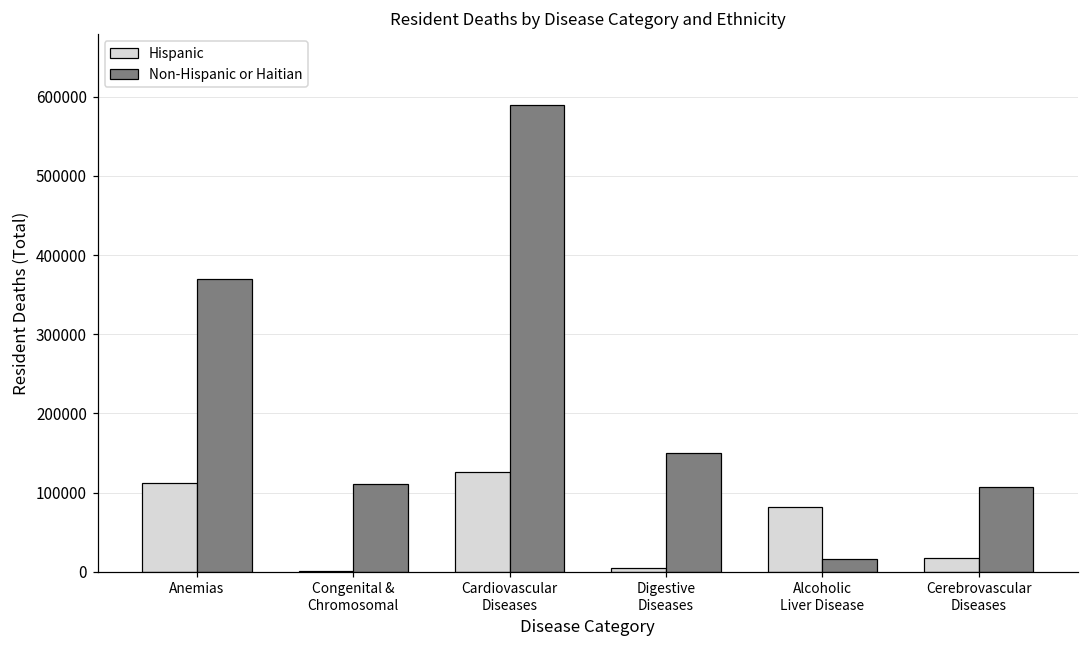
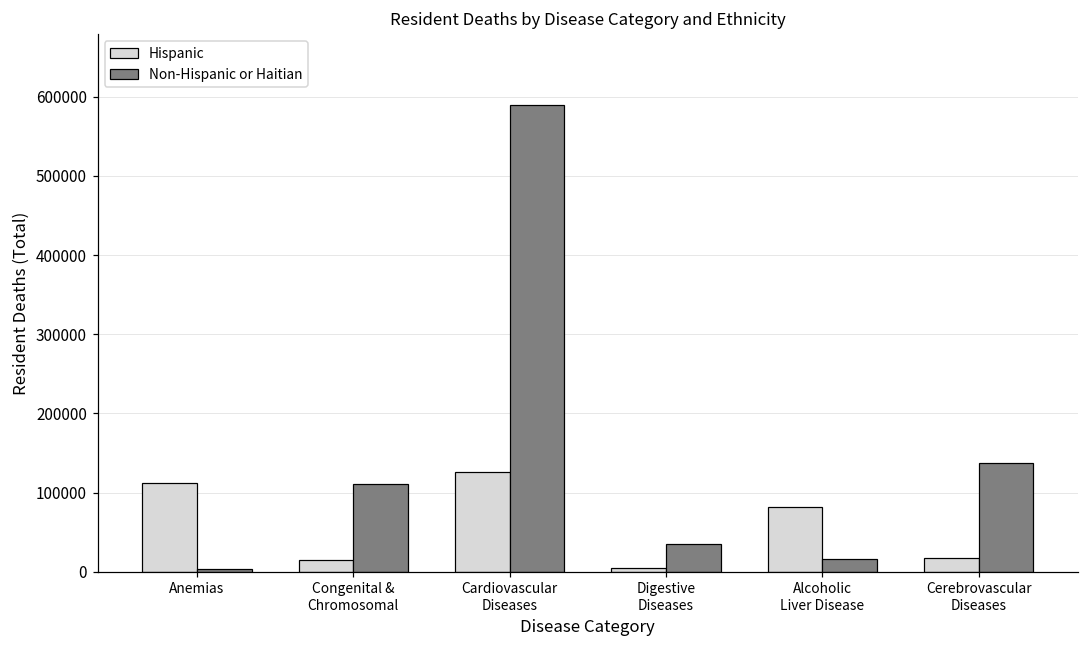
Non-Hispanic or Haitian, Anemias: 370000 -> 0
Hispanic, Congenital & Chromosomal: 0 -> 10000
Non-Hispanic or Haitian, Digestive Diseases: 150000 -> 30000
Non-Hispanic or Haitian, Cerebrovascular Diseases: 110000 -> 140000
